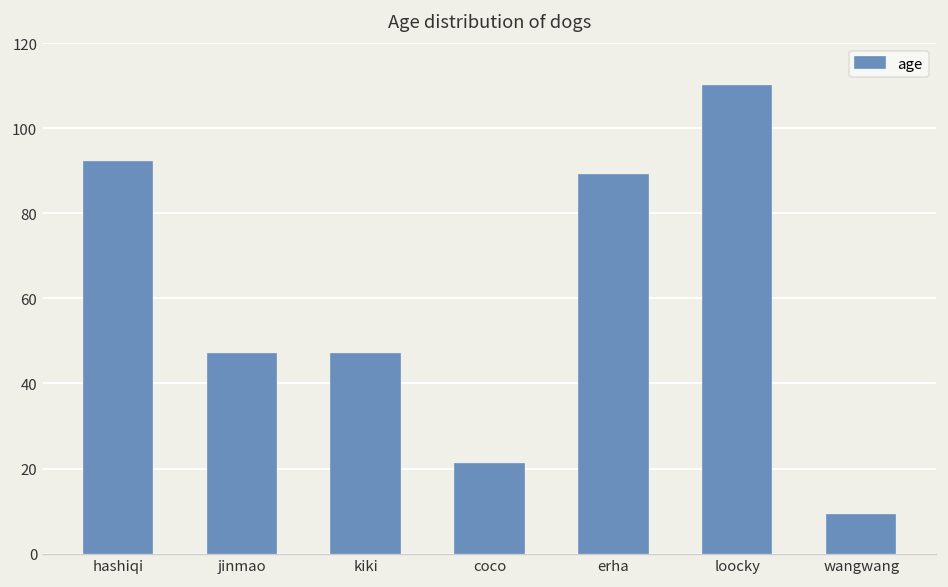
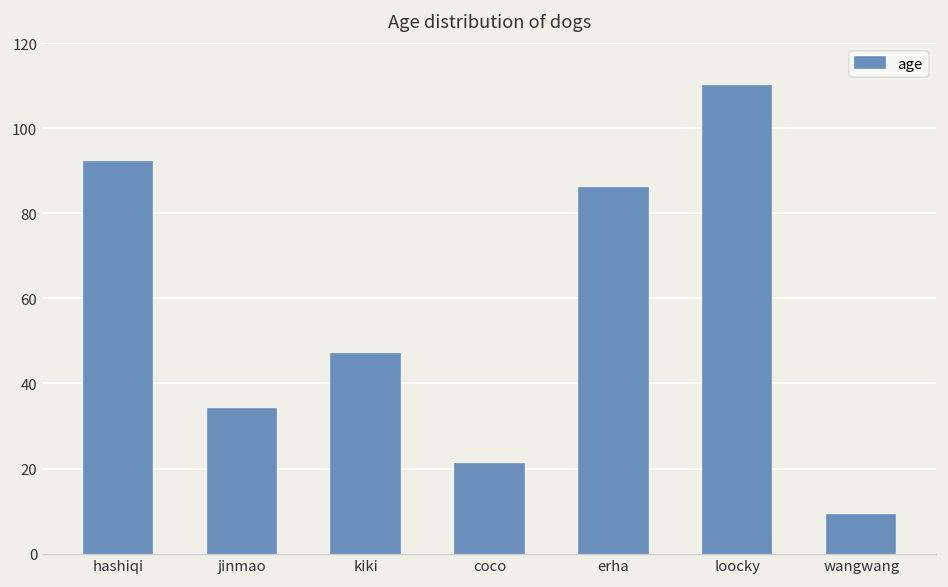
jinmao: 47 -> 34
erha: 89 -> 86
